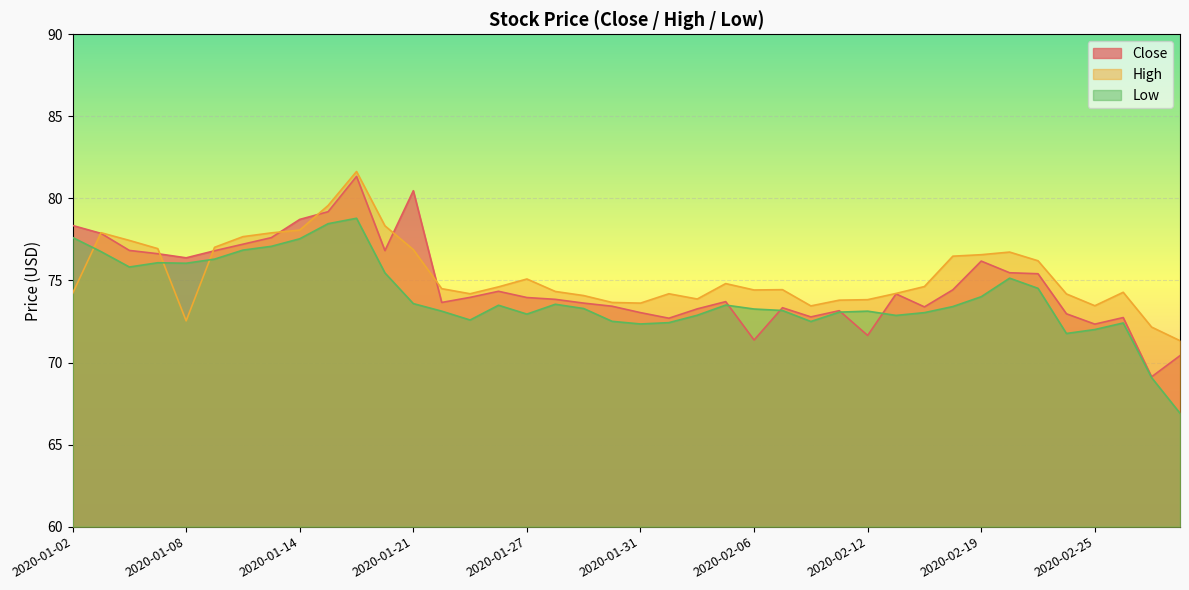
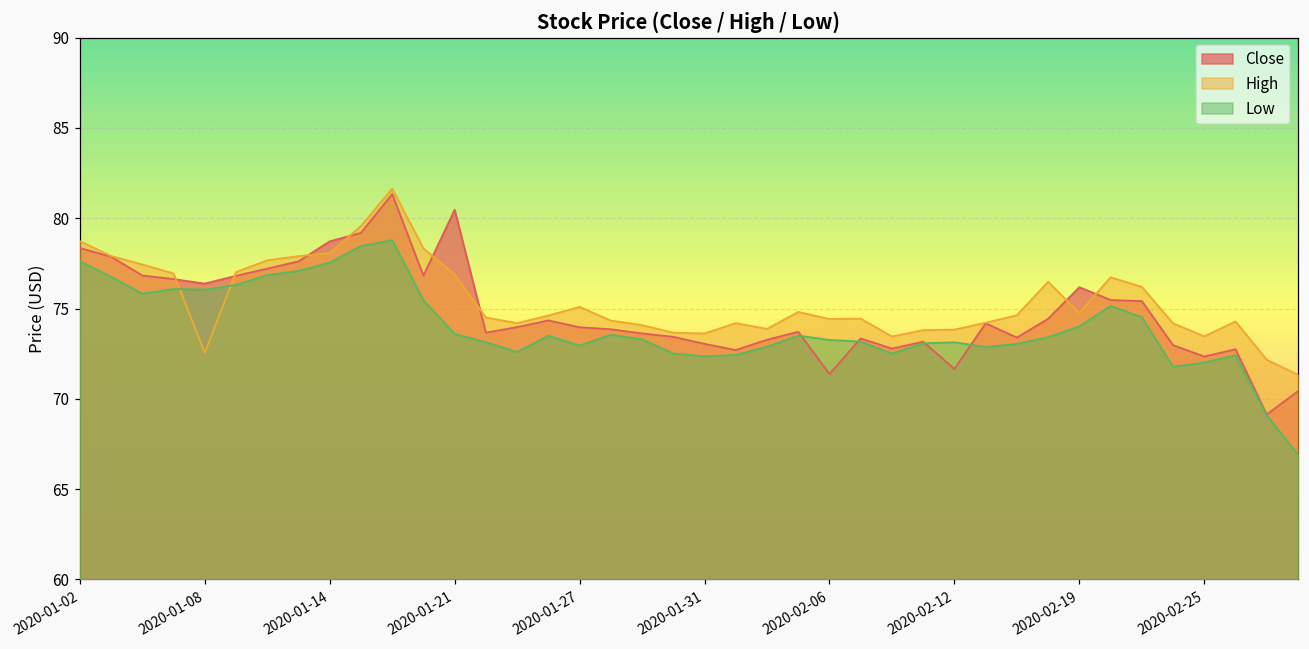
High, 2020-01-02: 74.2 -> 78.7
High, 2020-02-19: 76.6 -> 74.8
